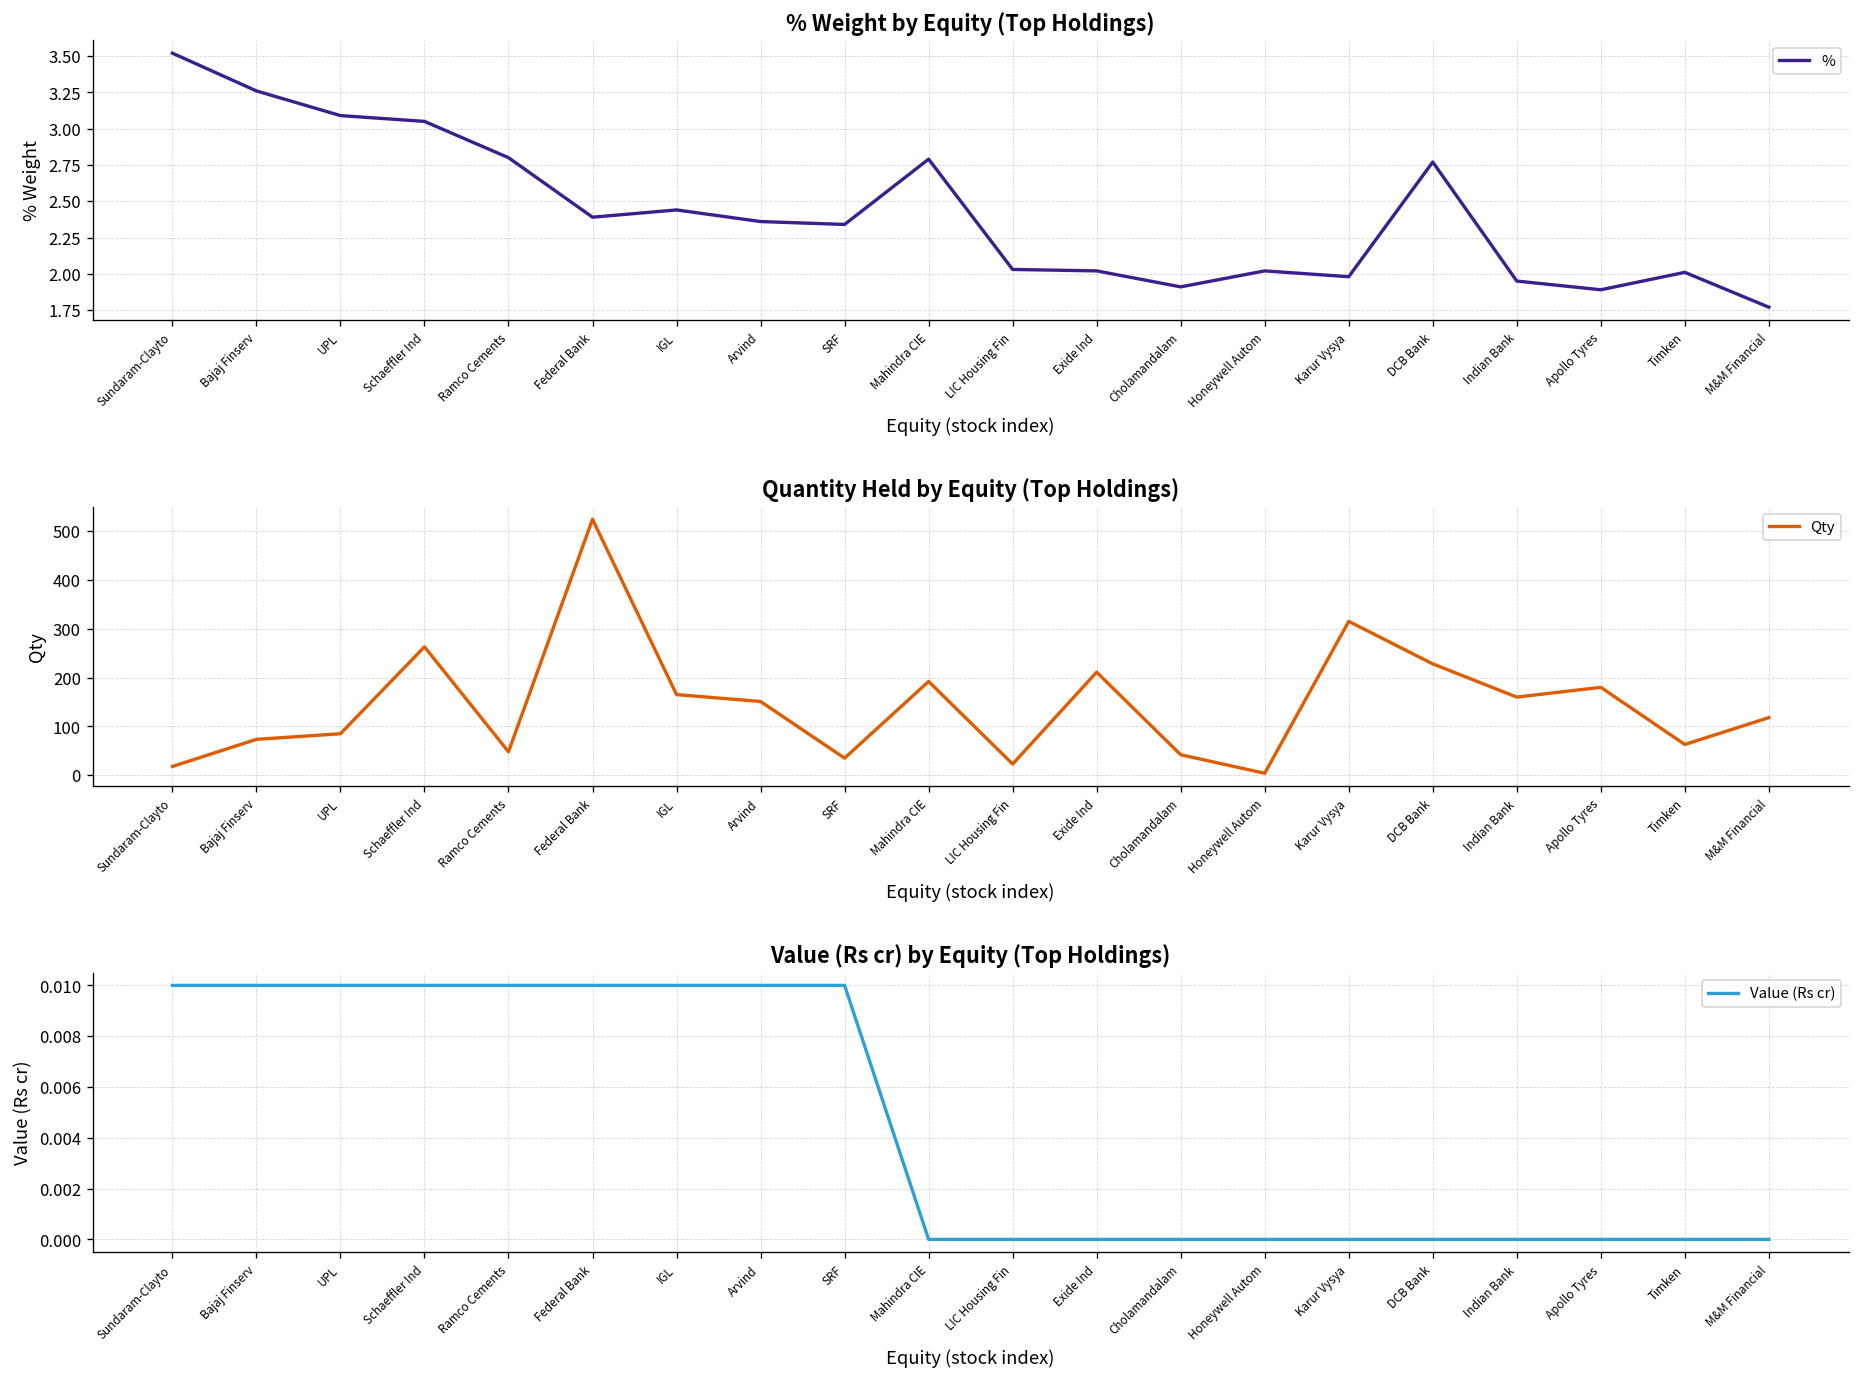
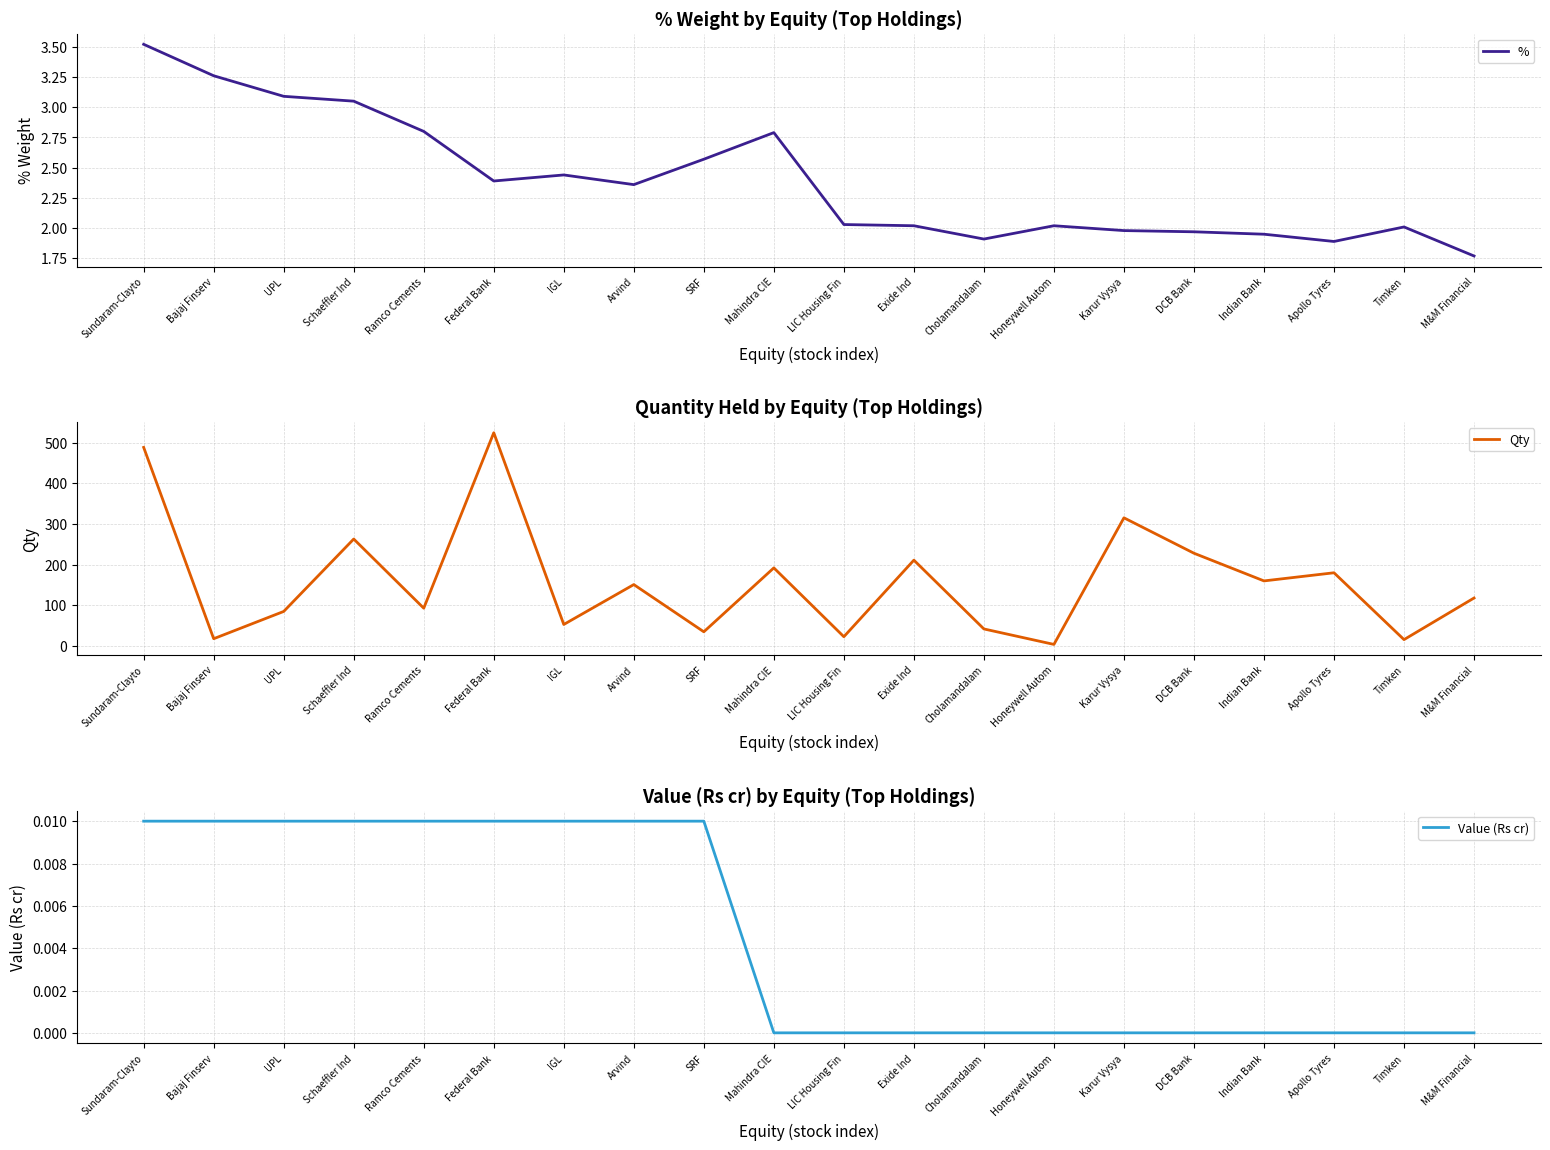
% Weight by Equity (Top Holdings), SRF: 2.34 -> 2.57
% Weight by Equity (Top Holdings), DCB Bank: 2.77 -> 1.97
Quantity Held by Equity (Top Holdings), Sundaram-Clayto: 20 -> 490
Quantity Held by Equity (Top Holdings), Bajaj Finserv: 70 -> 20
Quantity Held by Equity (Top Holdings), Ramco Cements: 50 -> 90
Quantity Held by Equity (Top Holdings), IGL: 170 -> 50
Quantity Held by Equity (Top Holdings), Timken: 60 -> 20
